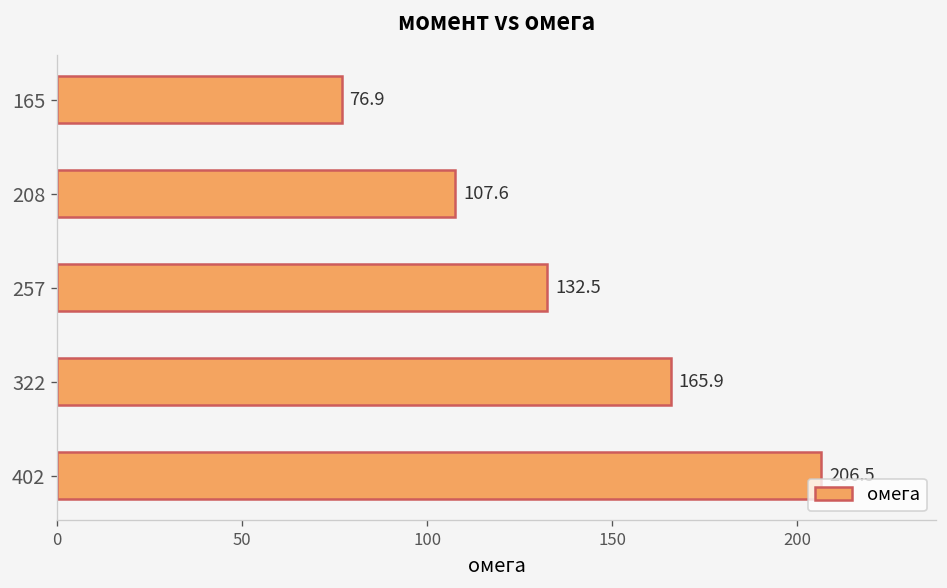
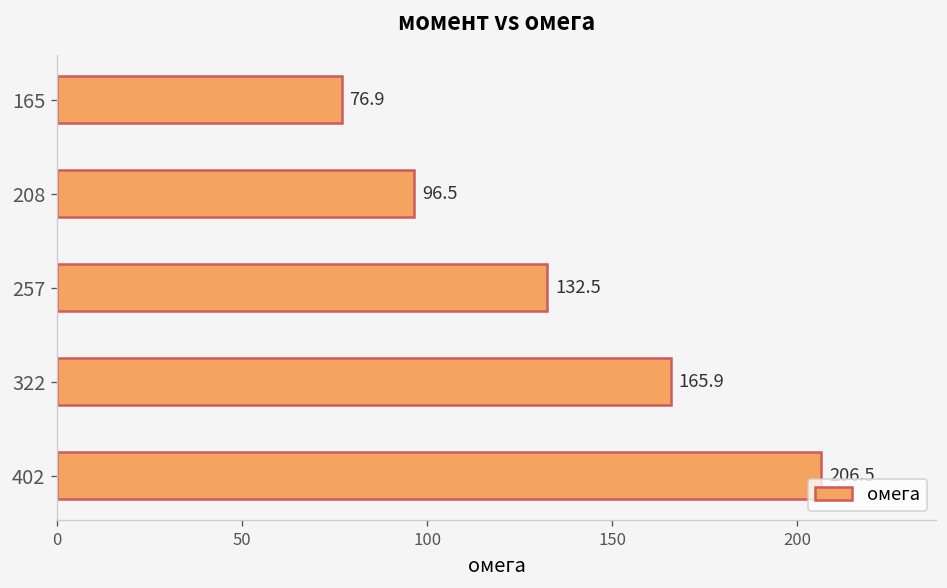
208: 107.6 -> 96.5
